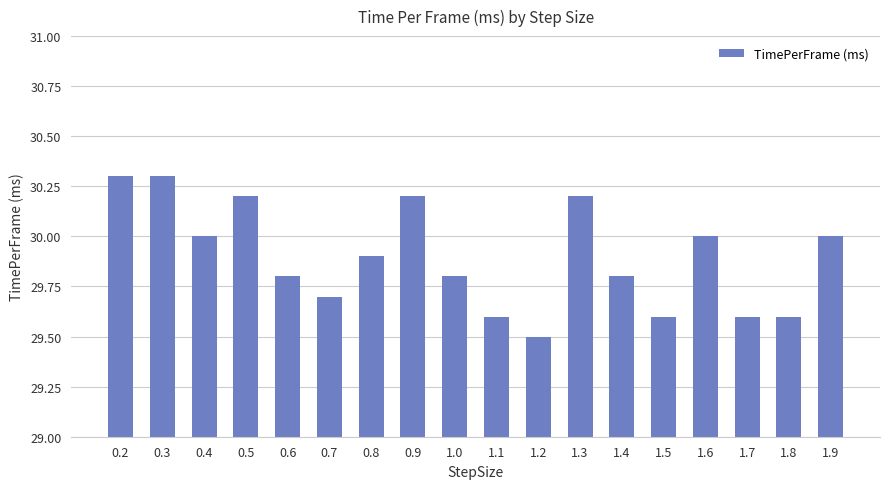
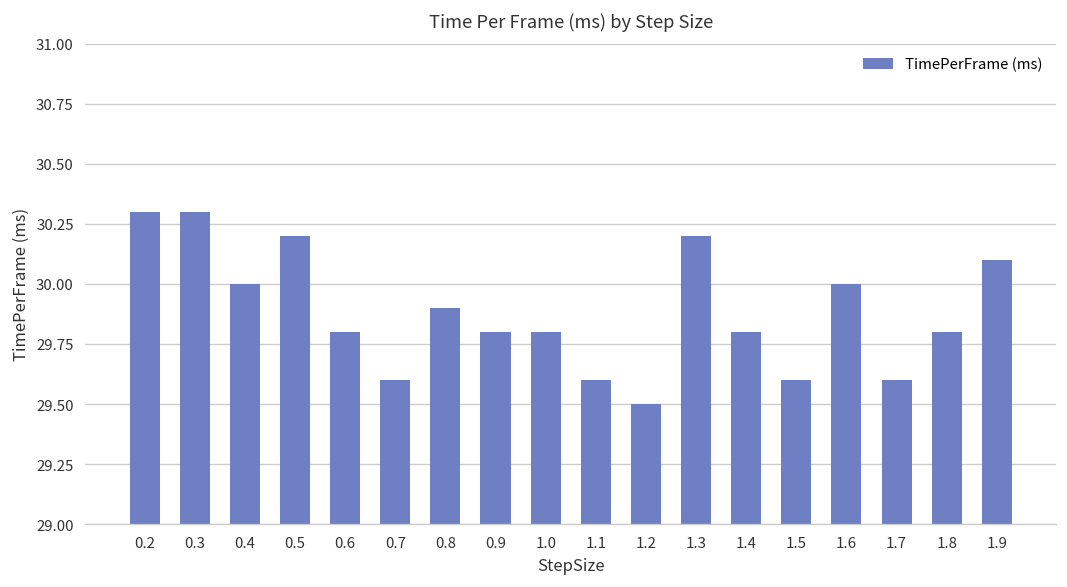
0.7: 29.7 -> 29.6
0.9: 30.2 -> 29.8
1.8: 29.6 -> 29.8
1.9: 30.0 -> 30.1
